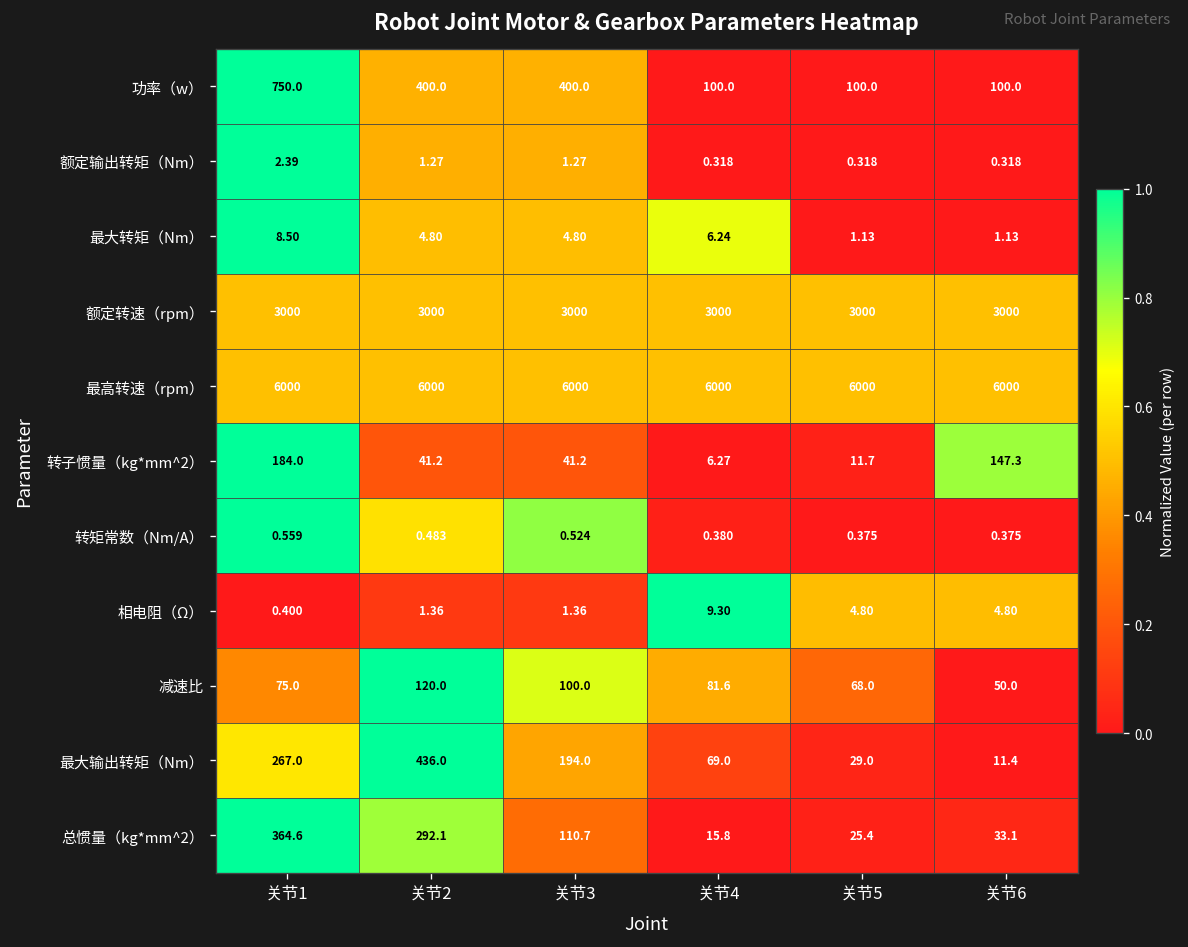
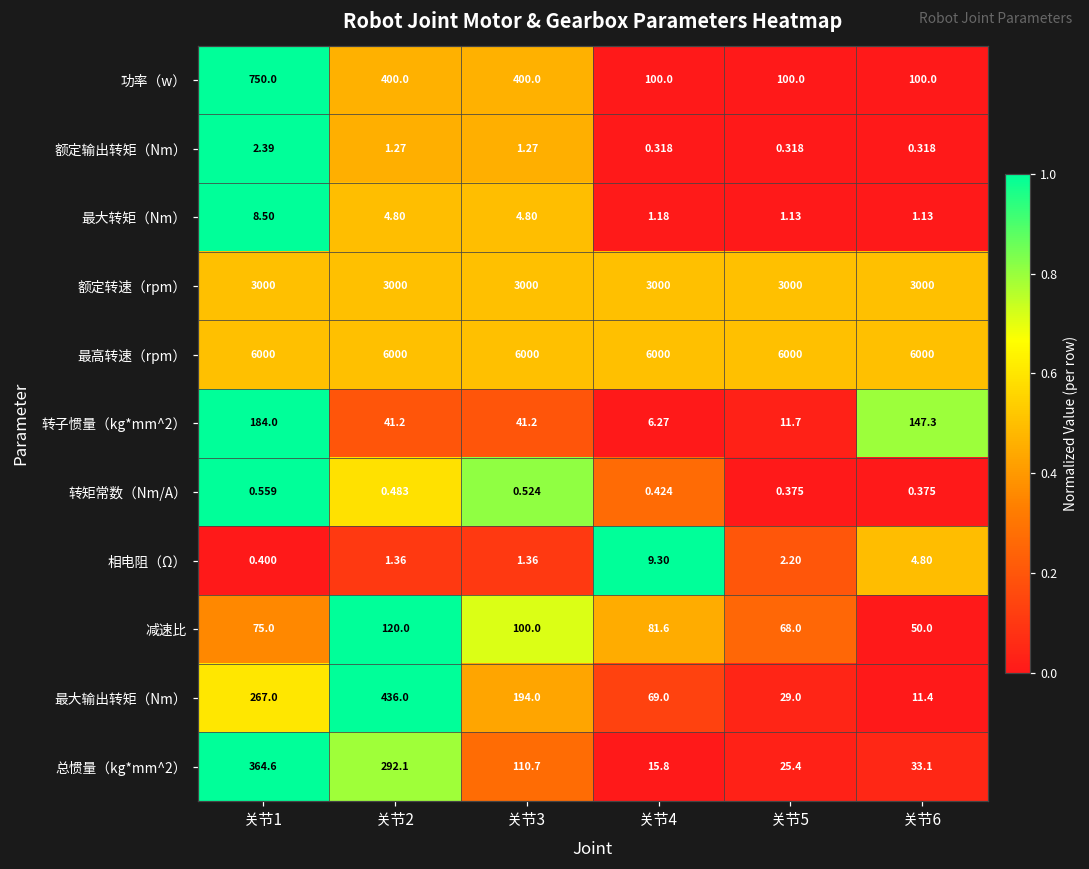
最大转矩（Nm）, 关节4: 6.24 -> 1.18
转矩常数（Nm/A）, 关节4: 0.380 -> 0.424
相电阻（Ω）, 关节5: 4.80 -> 2.20
